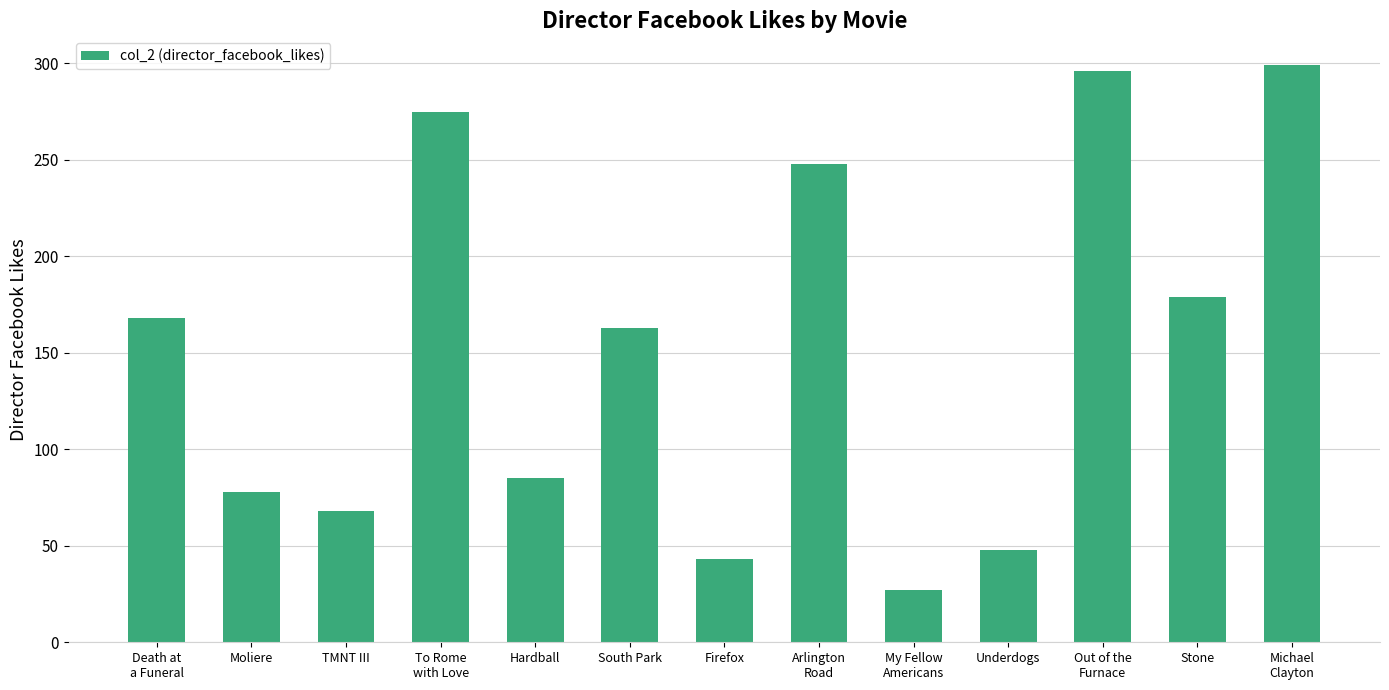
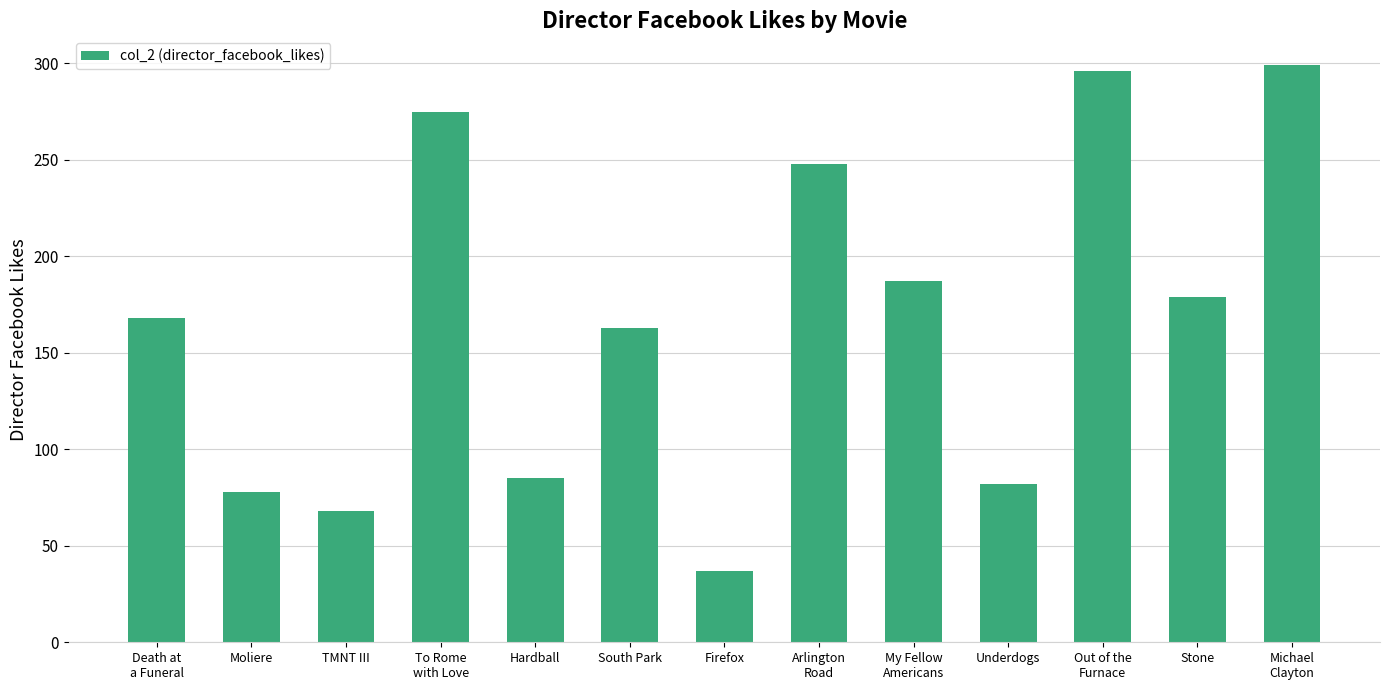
Firefox: 43 -> 37
My Fellow Americans: 27 -> 187
Underdogs: 48 -> 82
